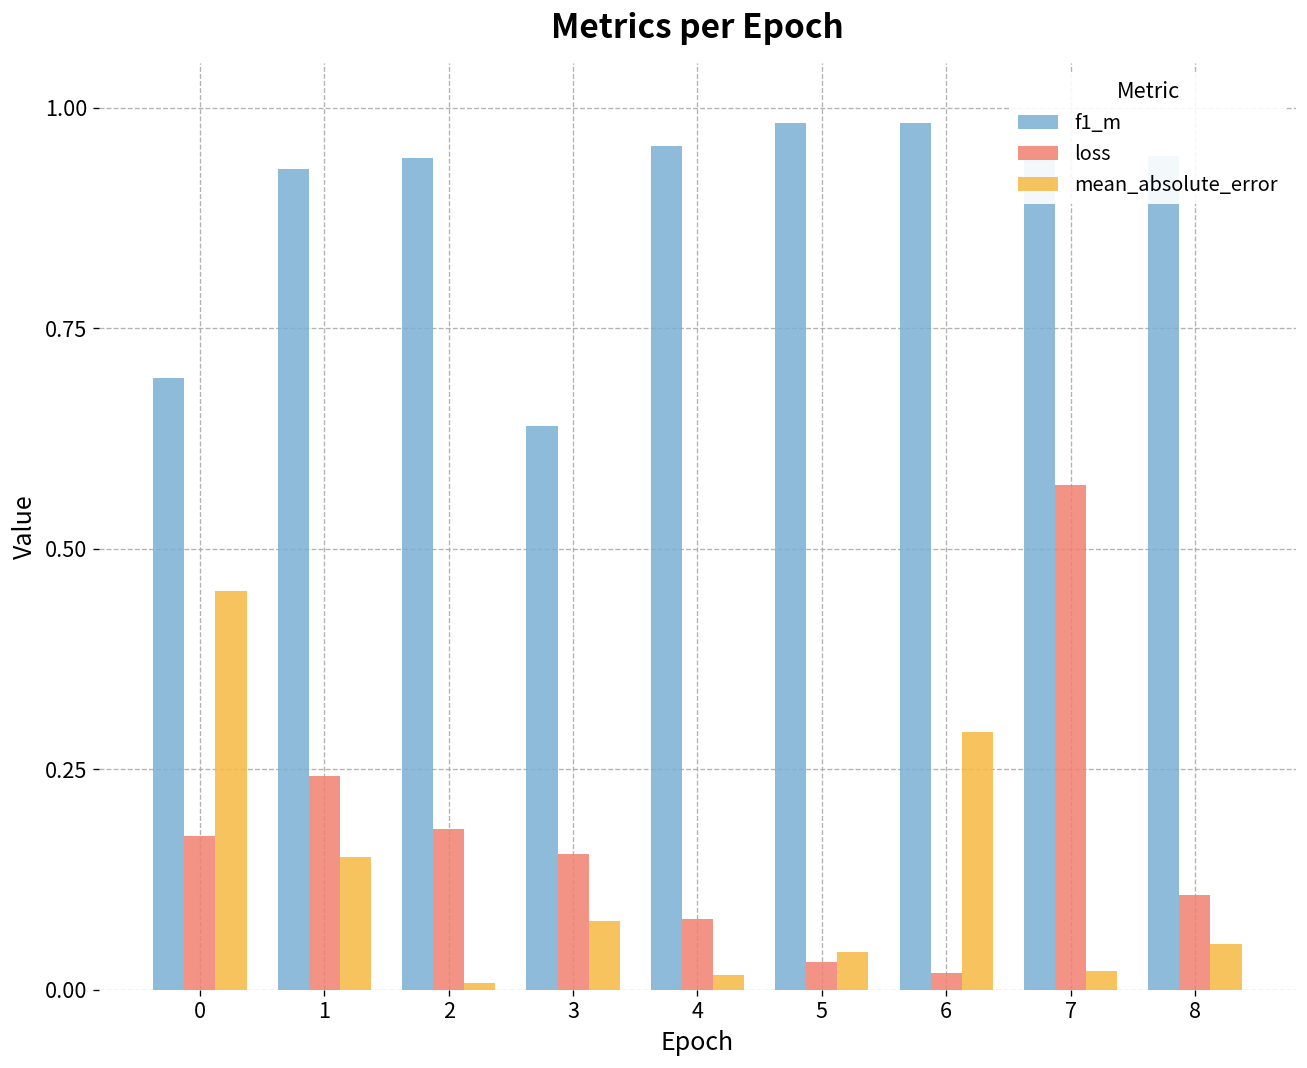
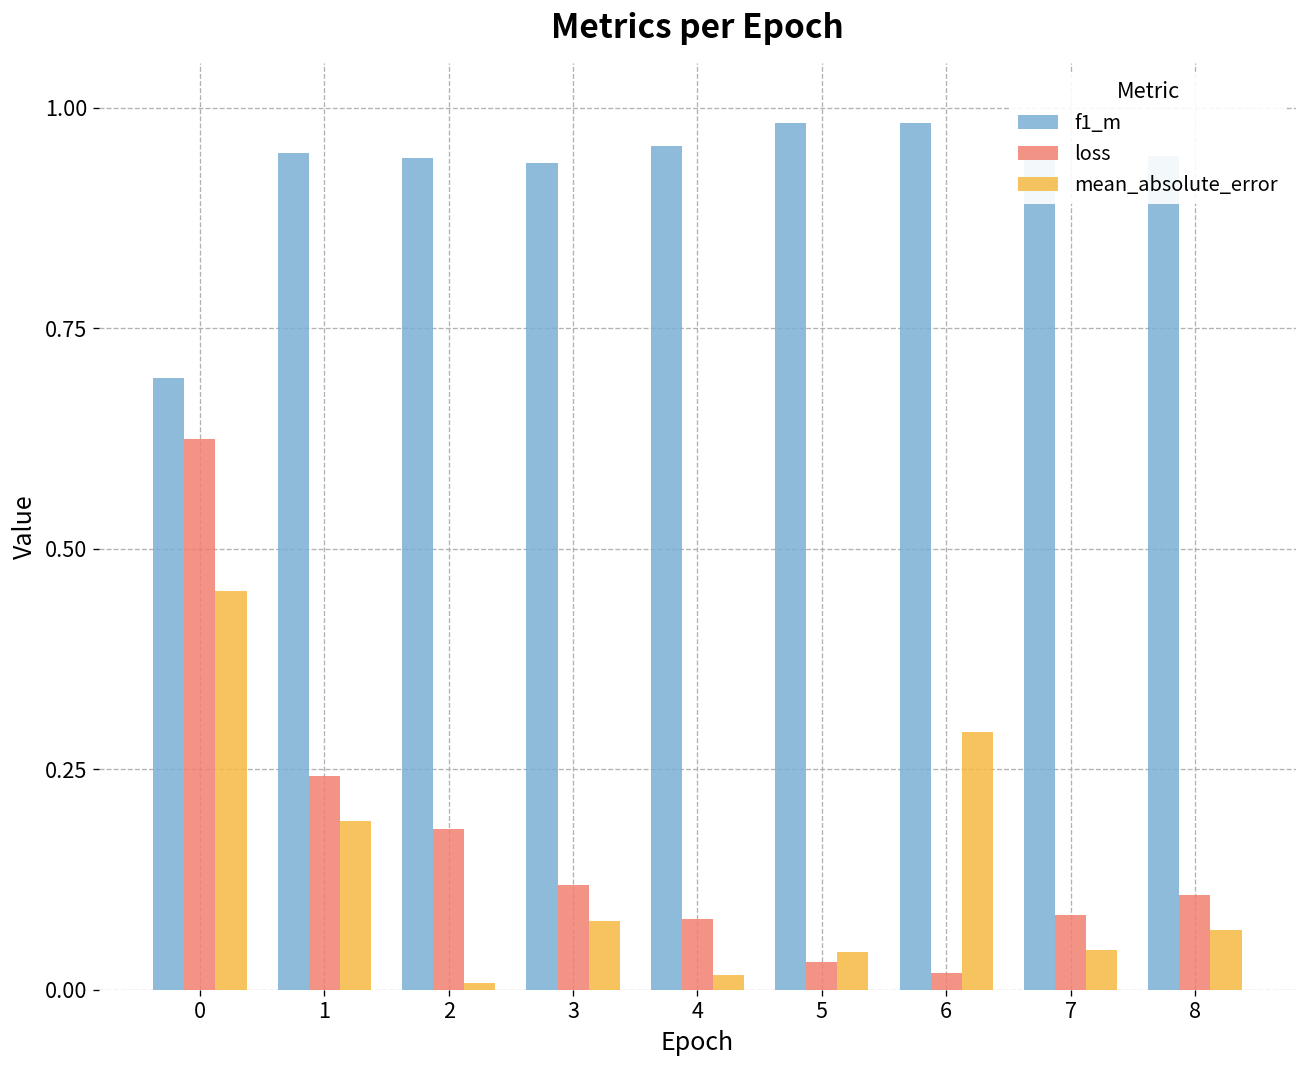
loss, 0: 0.17 -> 0.62
f1_m, 1: 0.93 -> 0.95
mean_absolute_error, 1: 0.15 -> 0.19
f1_m, 3: 0.64 -> 0.94
loss, 3: 0.15 -> 0.12
loss, 7: 0.57 -> 0.08
mean_absolute_error, 7: 0.02 -> 0.05
mean_absolute_error, 8: 0.05 -> 0.07
